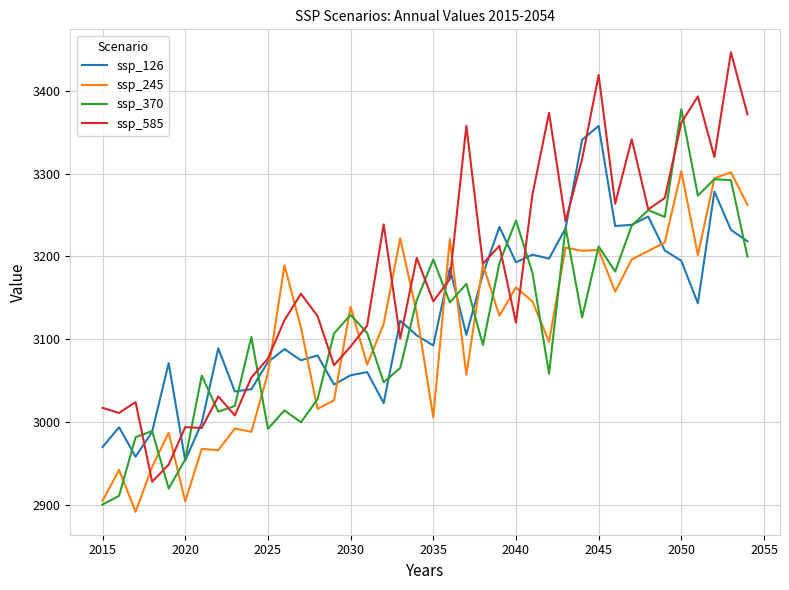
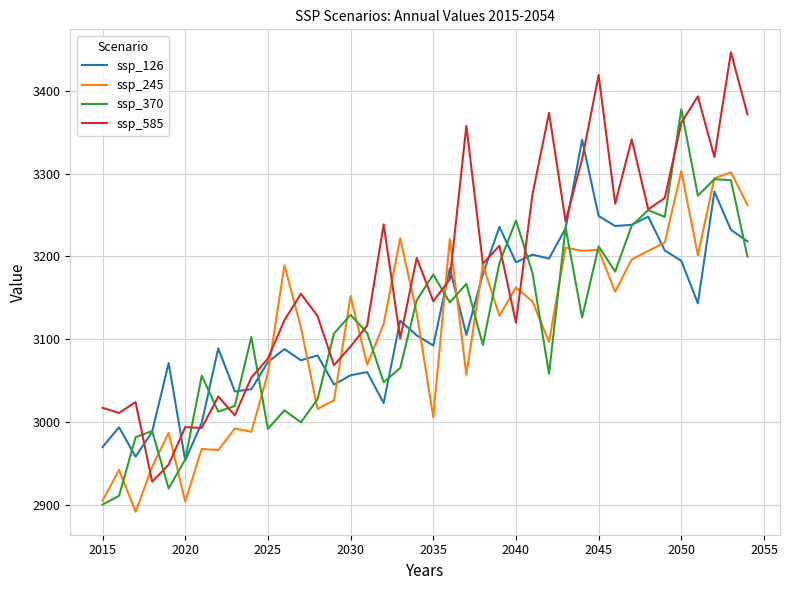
ssp_245, 2030: 3140 -> 3150
ssp_370, 2035: 3200 -> 3180
ssp_126, 2045: 3360 -> 3250
